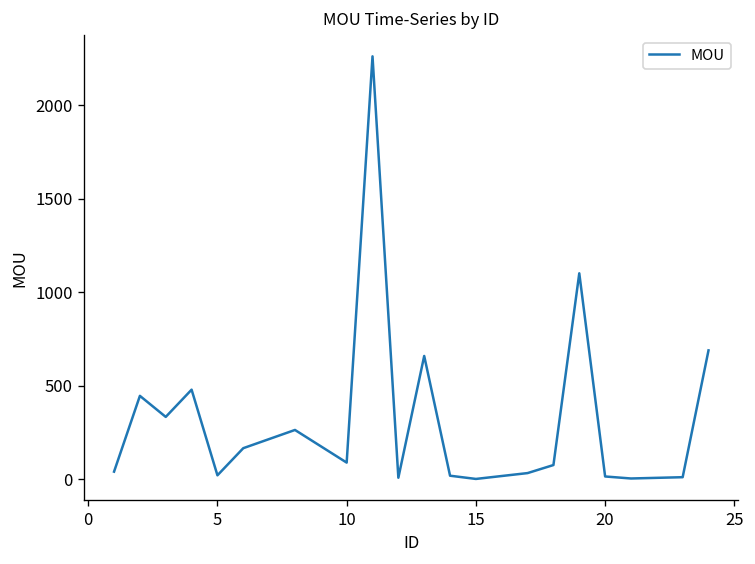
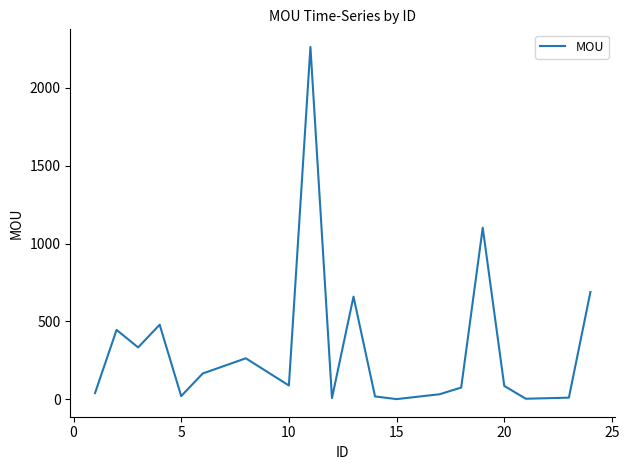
20: 10 -> 90
